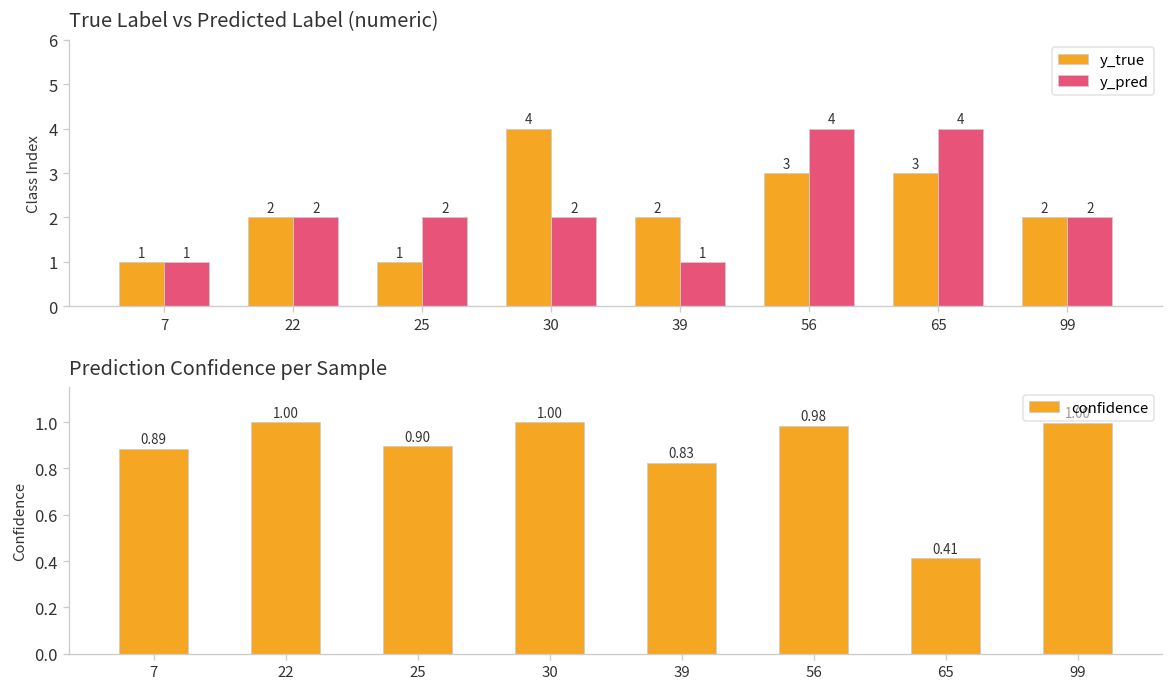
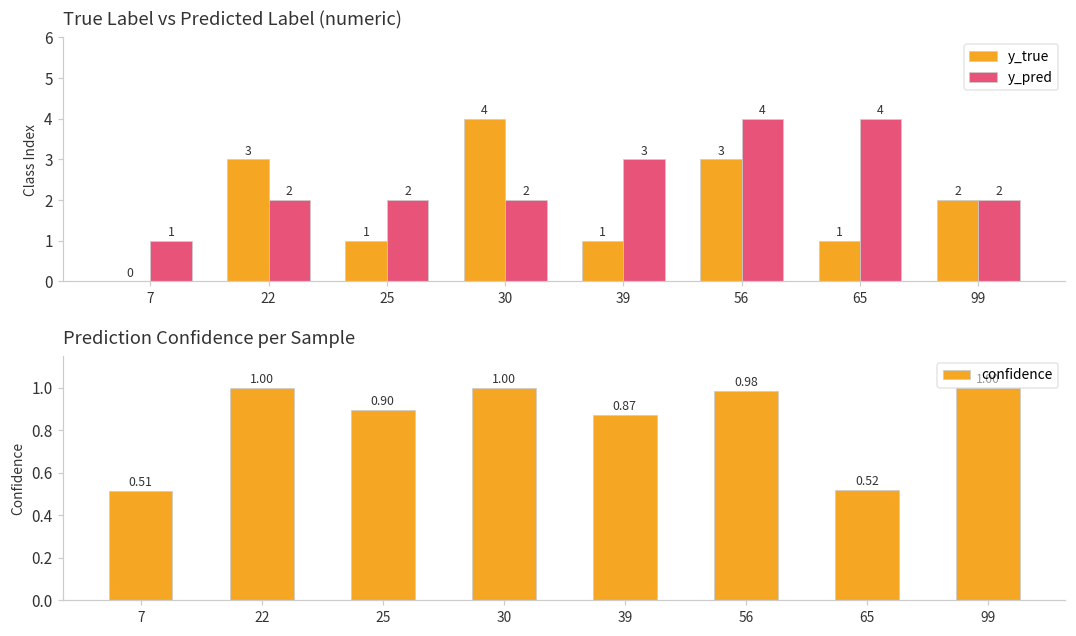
True Label vs Predicted Label (numeric), y_true, 7: 1 -> 0
True Label vs Predicted Label (numeric), y_true, 22: 2 -> 3
True Label vs Predicted Label (numeric), y_true, 39: 2 -> 1
True Label vs Predicted Label (numeric), y_pred, 39: 1 -> 3
True Label vs Predicted Label (numeric), y_true, 65: 3 -> 1
Prediction Confidence per Sample, 7: 0.89 -> 0.51
Prediction Confidence per Sample, 39: 0.83 -> 0.87
Prediction Confidence per Sample, 65: 0.41 -> 0.52
